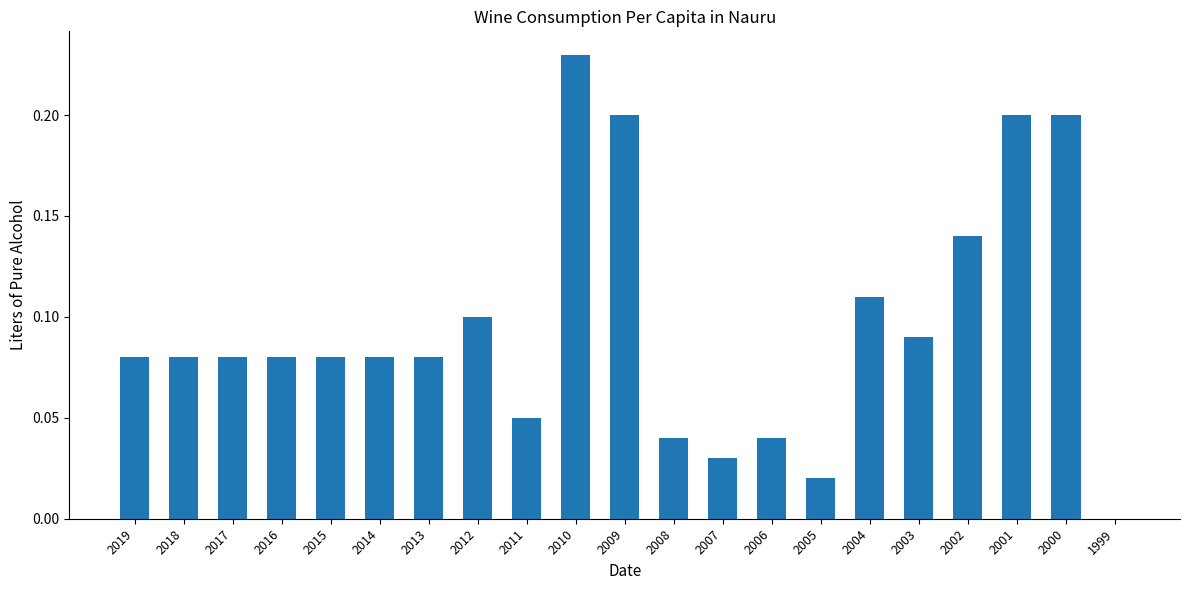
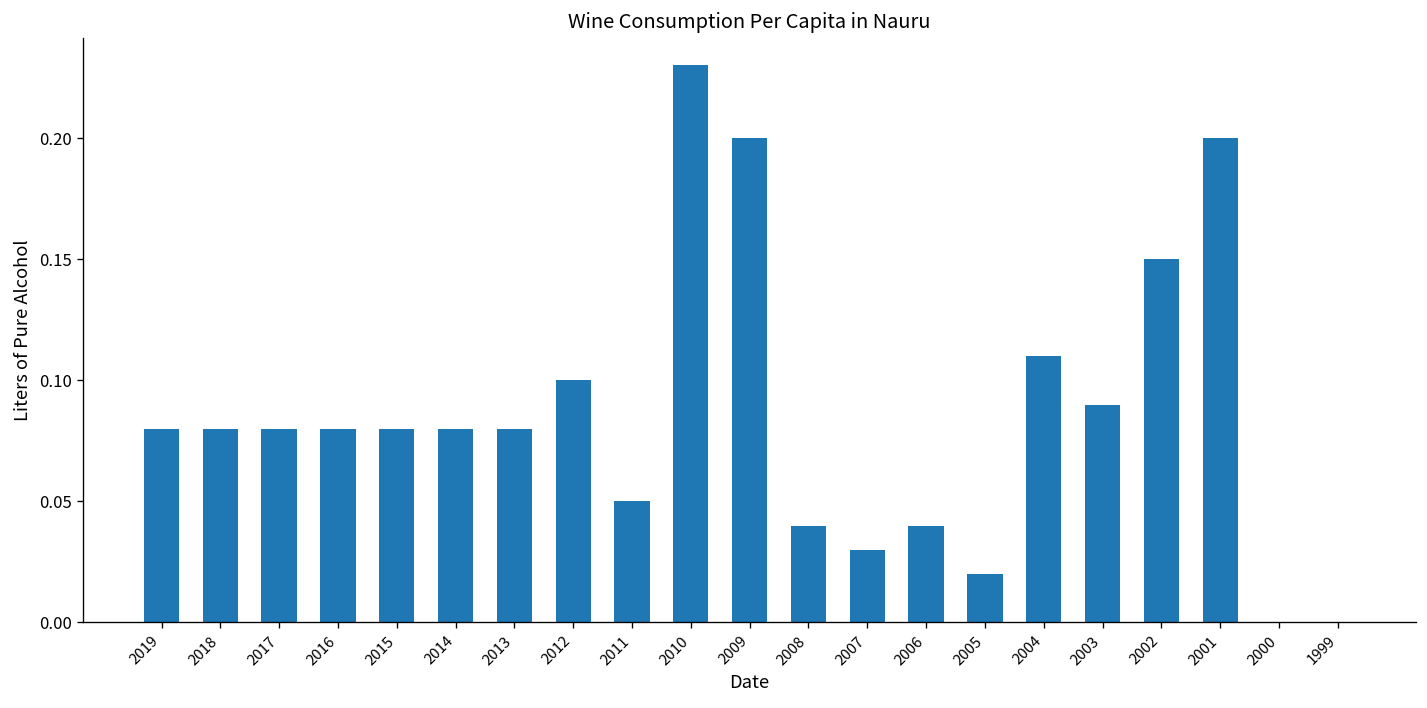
2002: 0.14 -> 0.15
2000: 0.2 -> 0.0
